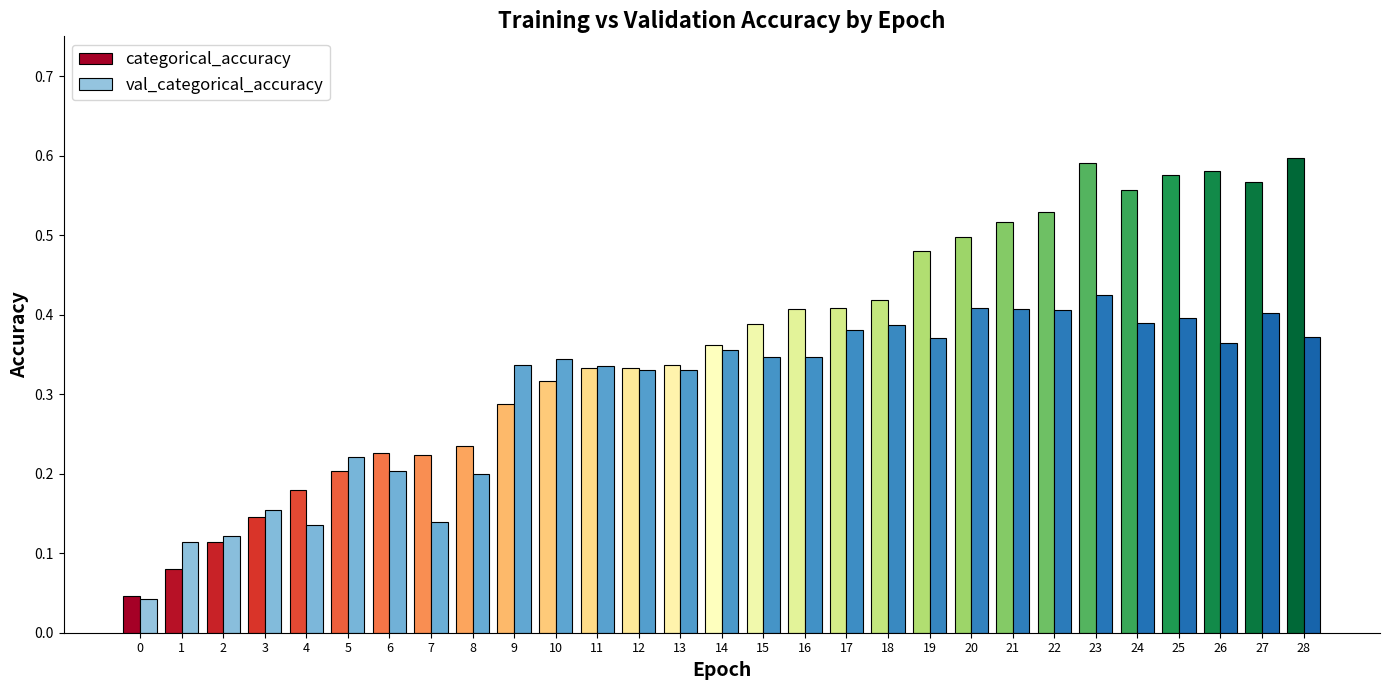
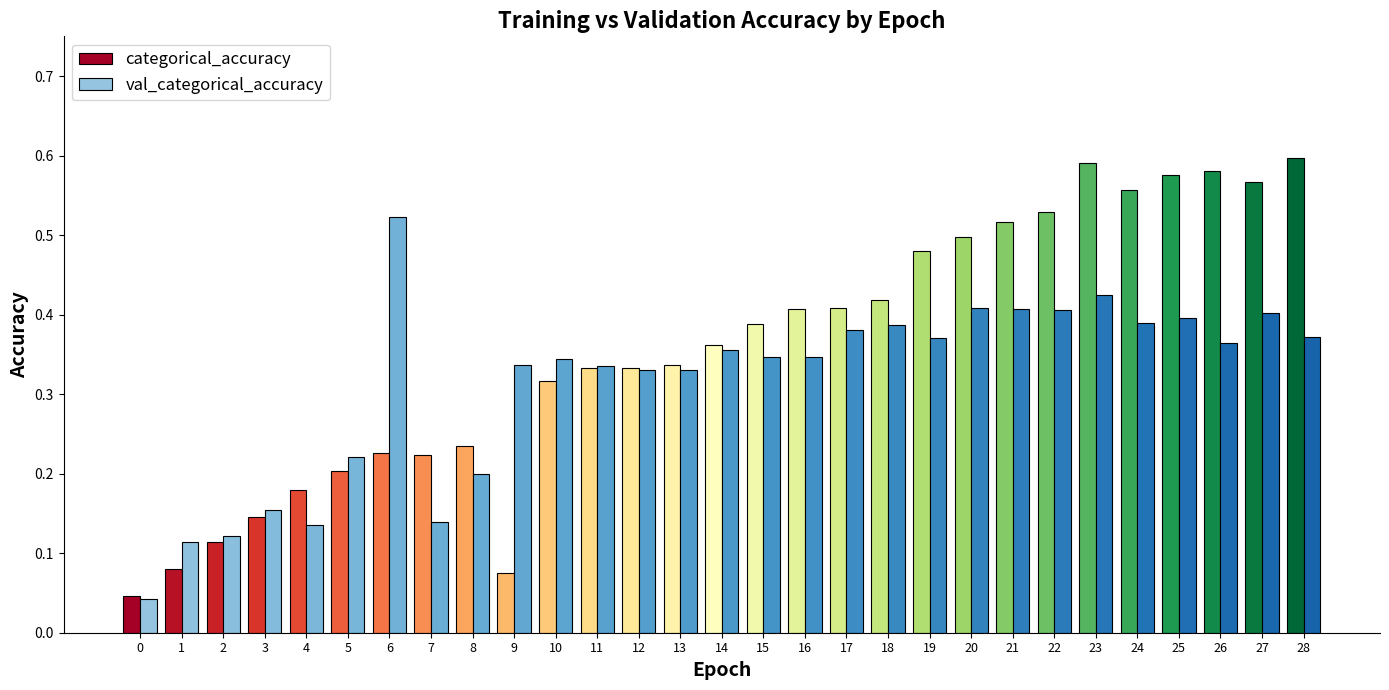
val_categorical_accuracy, 6: 0.20 -> 0.52
categorical_accuracy, 9: 0.29 -> 0.07
